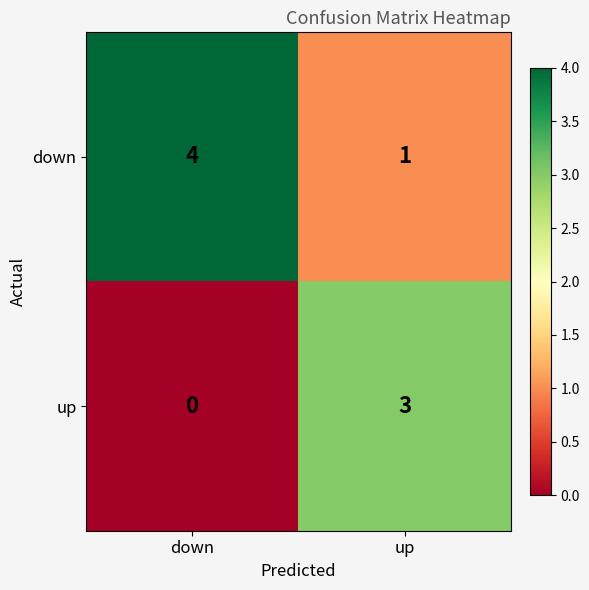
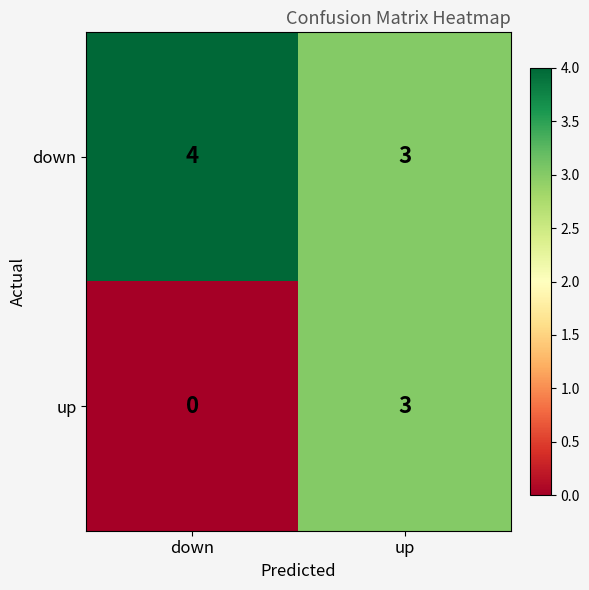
down, up: 1 -> 3
